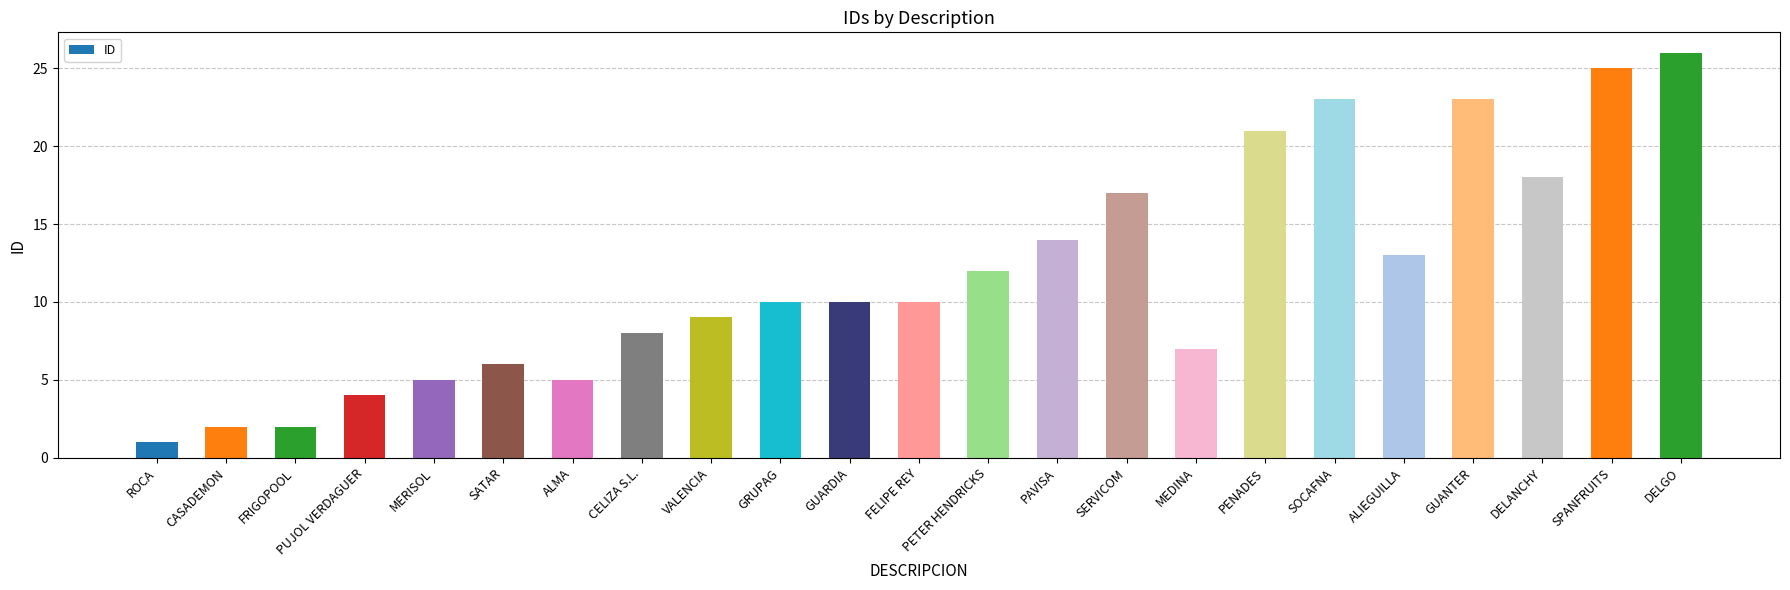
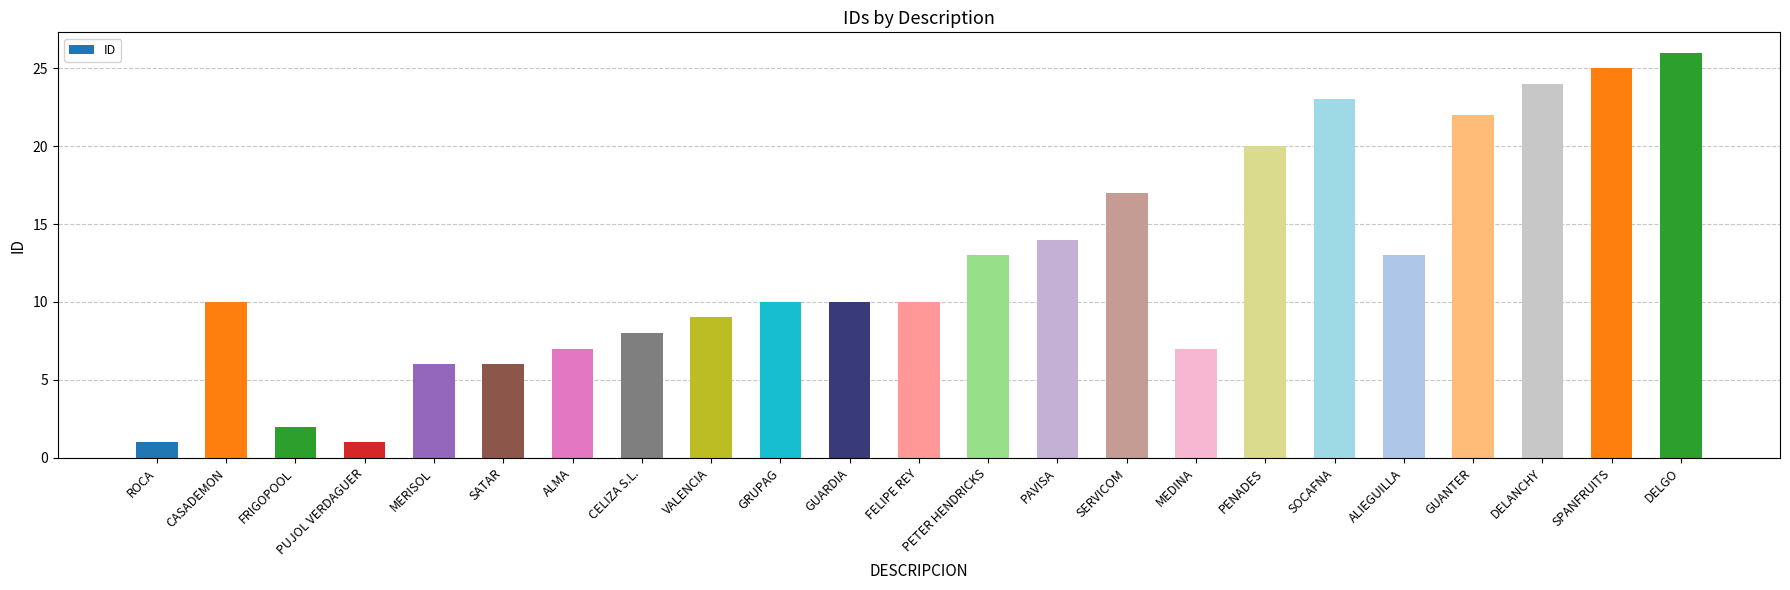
CASADEMON: 2 -> 10
PUJOL VERDAGUER: 4 -> 1
MERISOL: 5 -> 6
ALMA: 5 -> 7
PETER HENDRICKS: 12 -> 13
PENADES: 21 -> 20
GUANTER: 23 -> 22
DELANCHY: 18 -> 24
